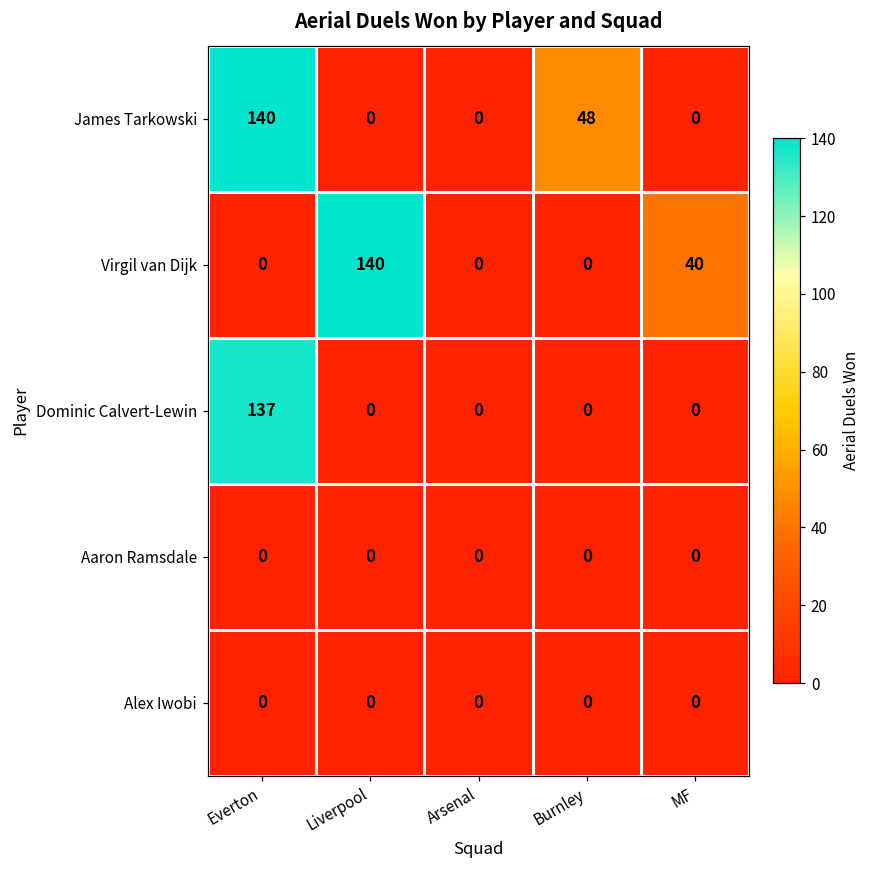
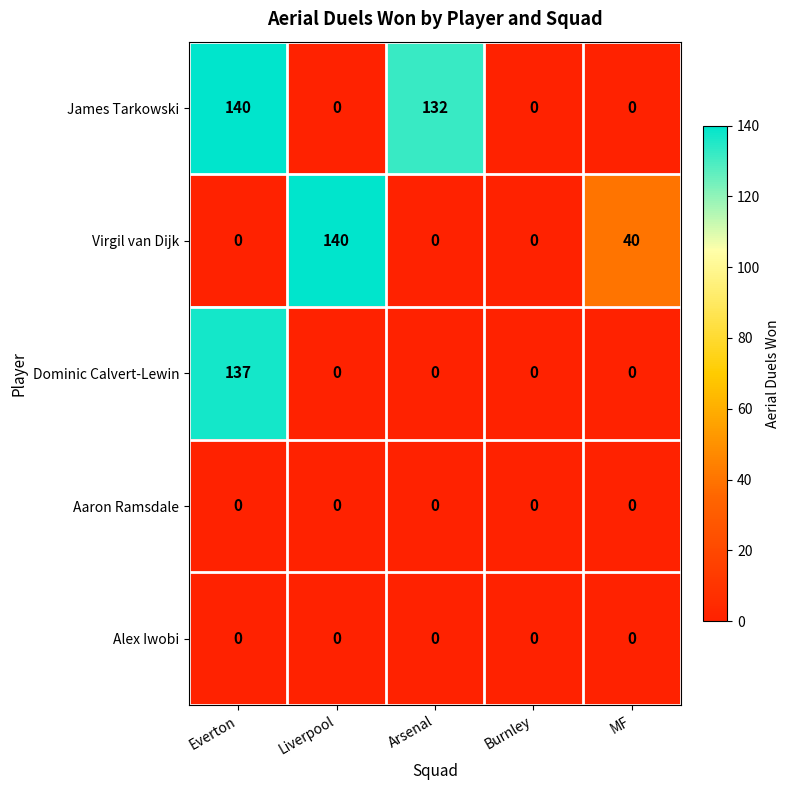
James Tarkowski, Arsenal: 0 -> 132
James Tarkowski, Burnley: 48 -> 0
